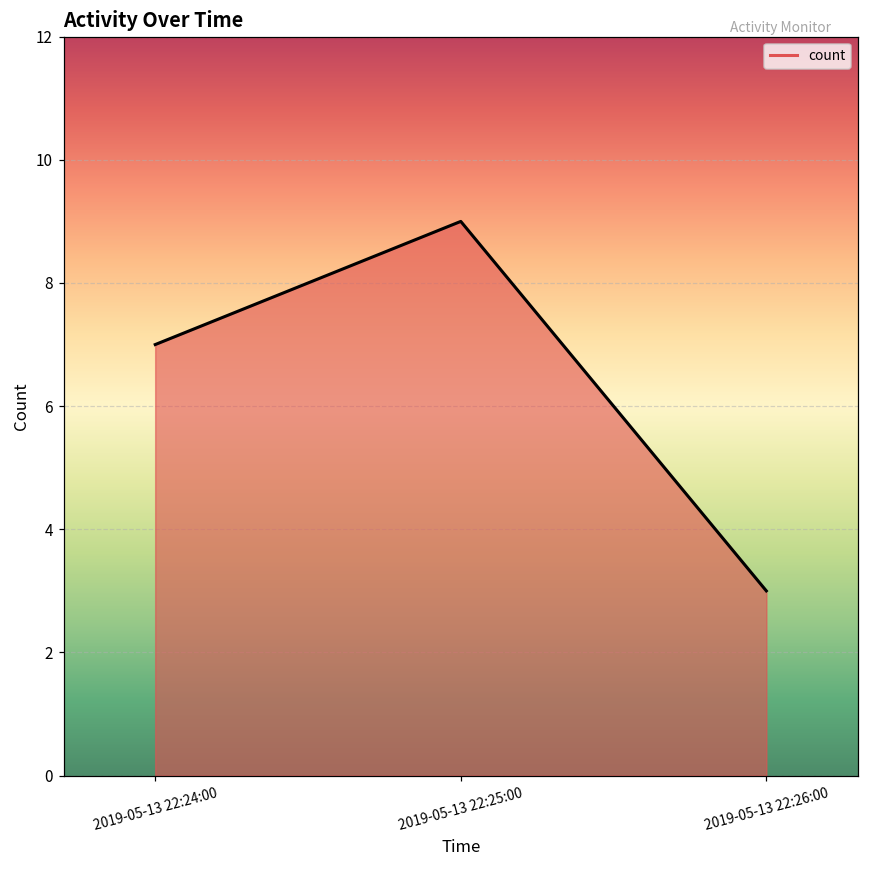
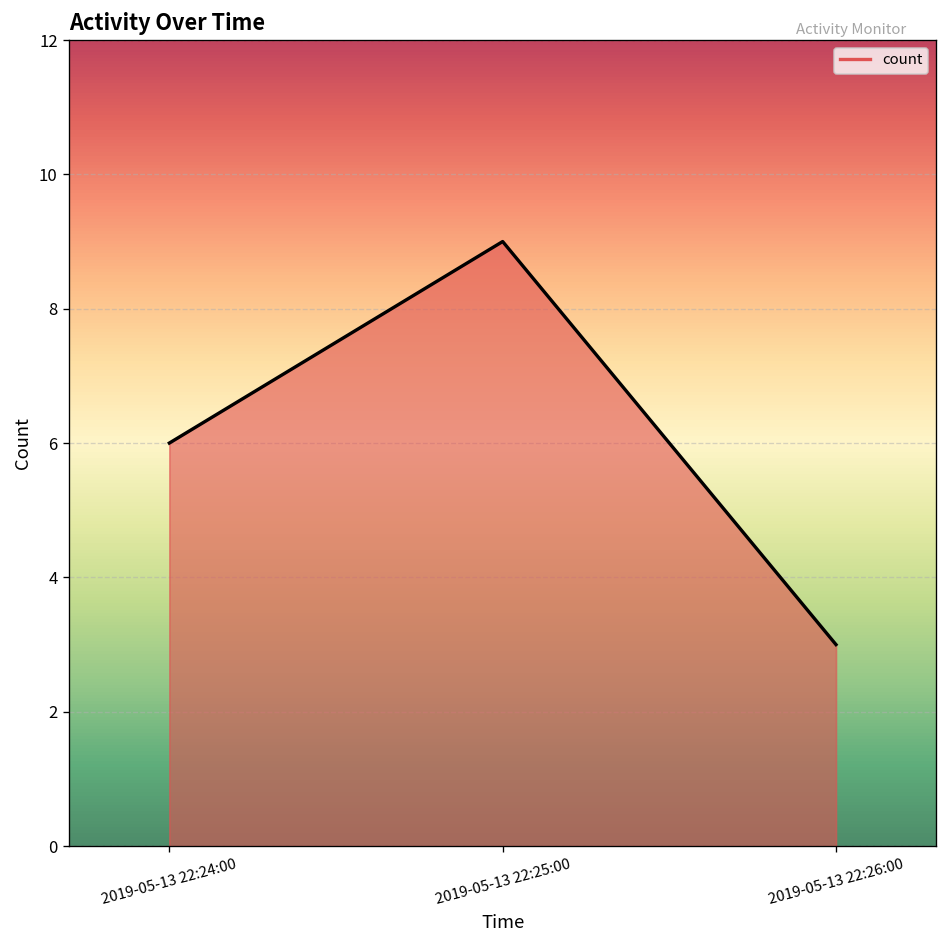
2019-05-13 22:24:00: 7 -> 6
